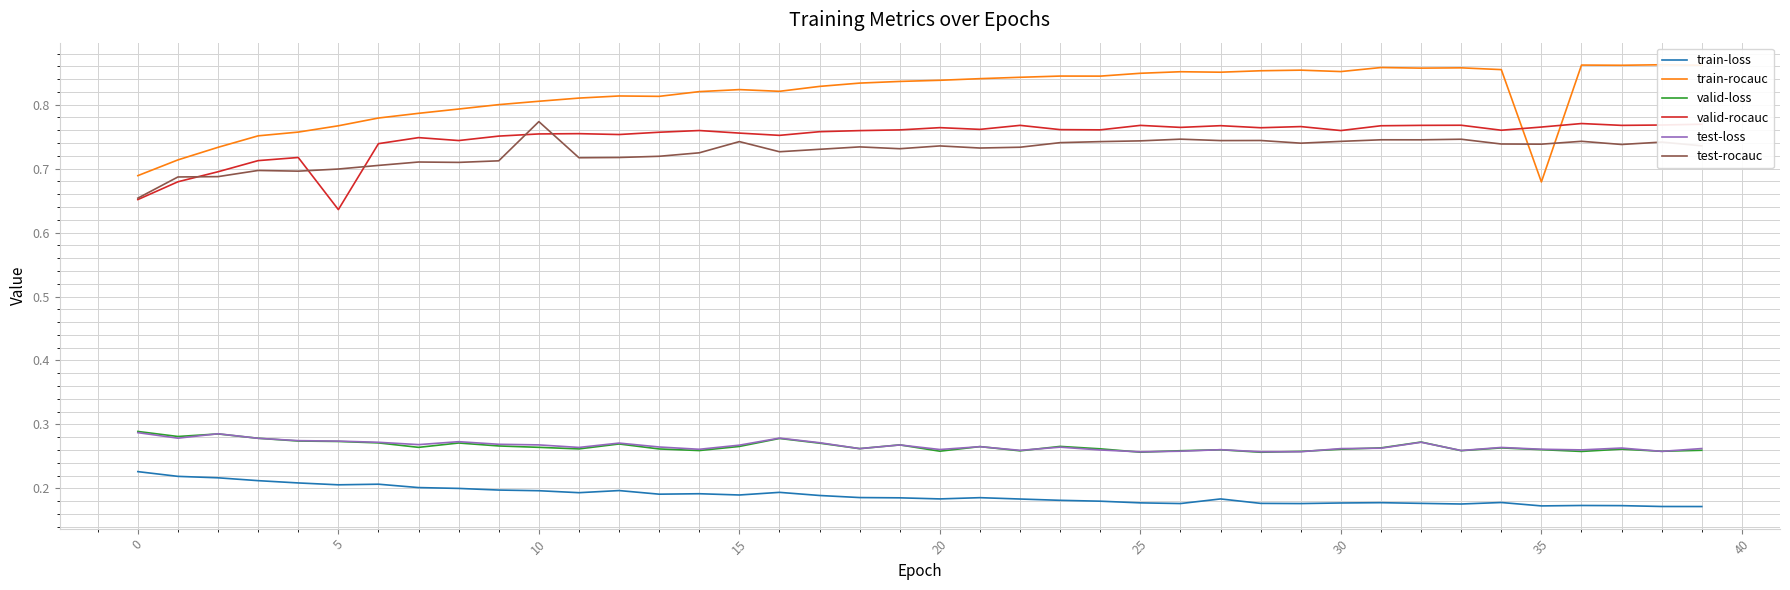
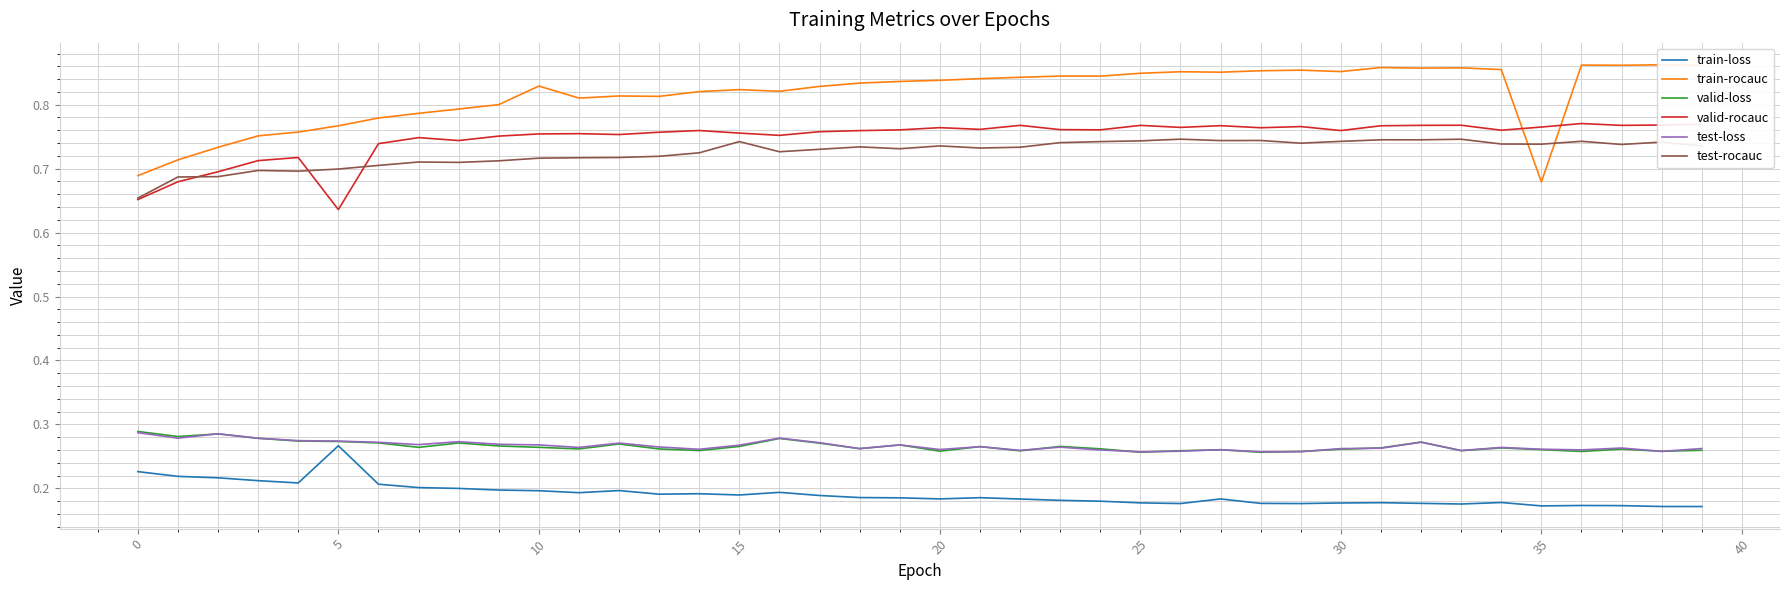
train-loss, 5: 0.21 -> 0.27
train-rocauc, 10: 0.81 -> 0.83
test-rocauc, 10: 0.77 -> 0.72
